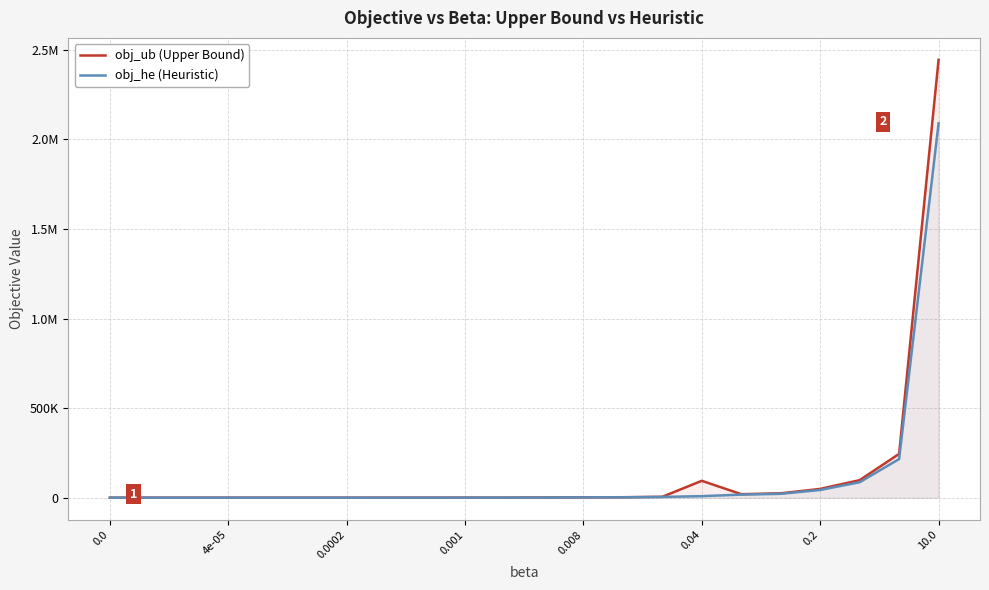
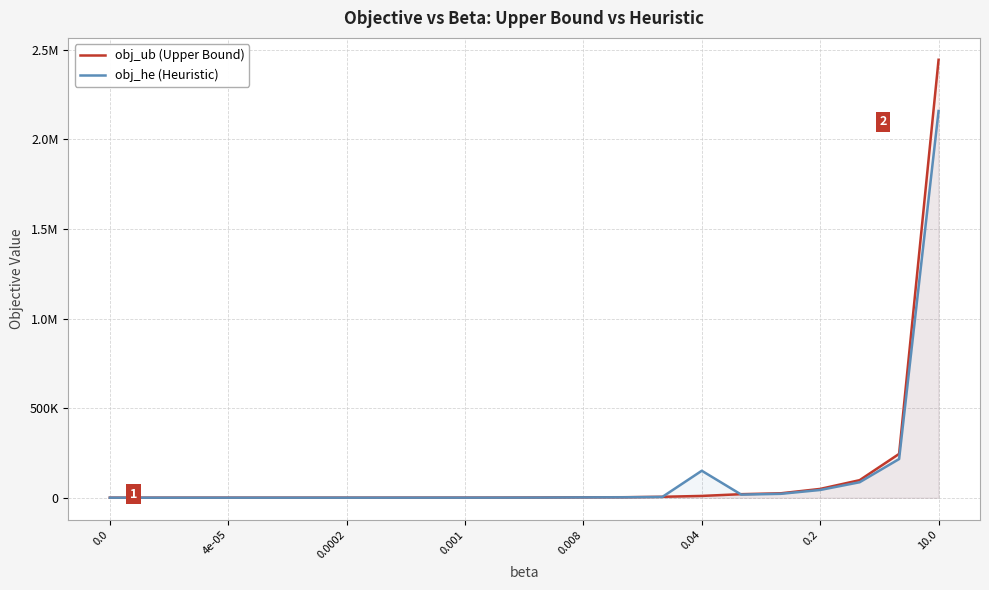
obj_ub (Upper Bound), 0.04: 90000 -> 10000
obj_he (Heuristic), 0.04: 10000 -> 150000
obj_he (Heuristic), 10.0: 2090000 -> 2160000
